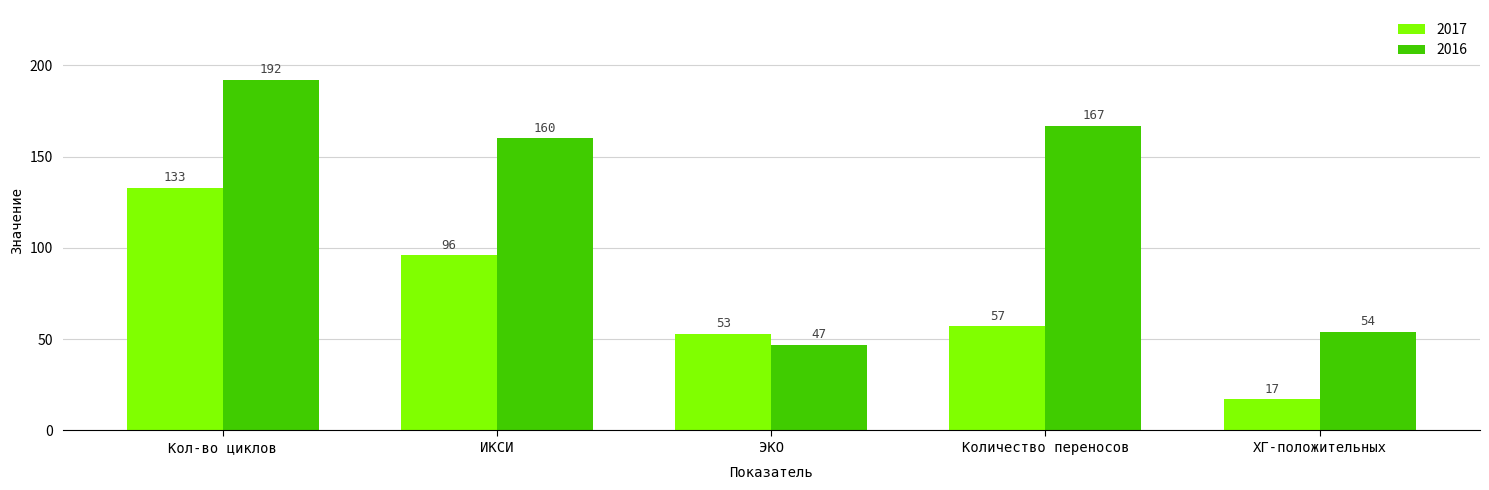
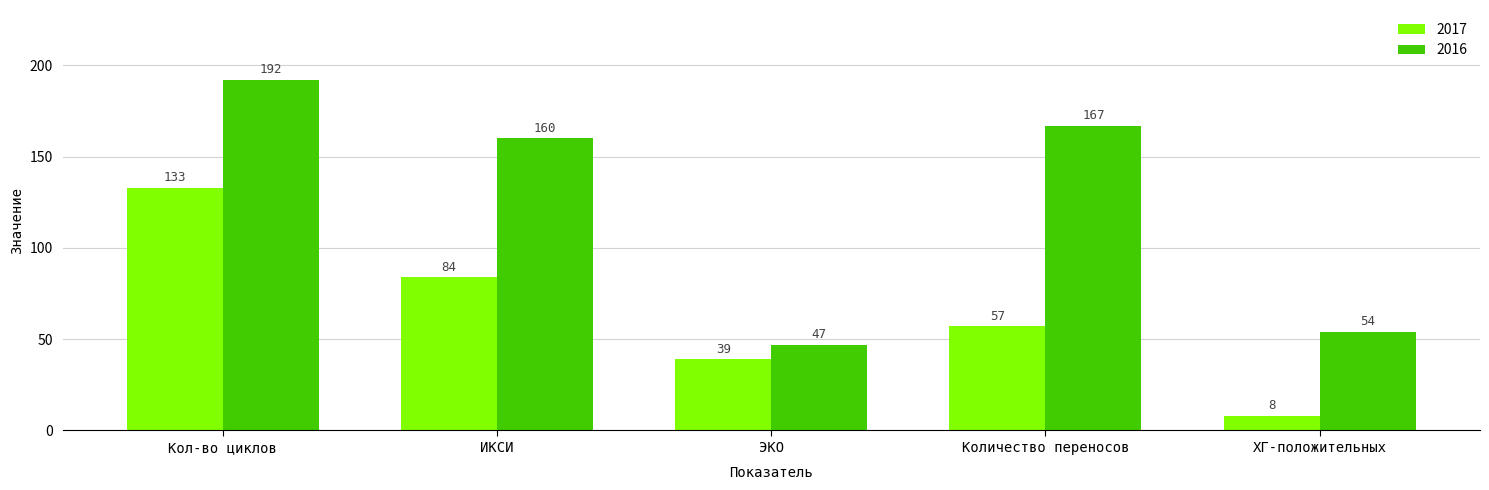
2017, ИКСИ: 96 -> 84
2017, ЭКО: 53 -> 39
2017, ХГ-положительных: 17 -> 8
